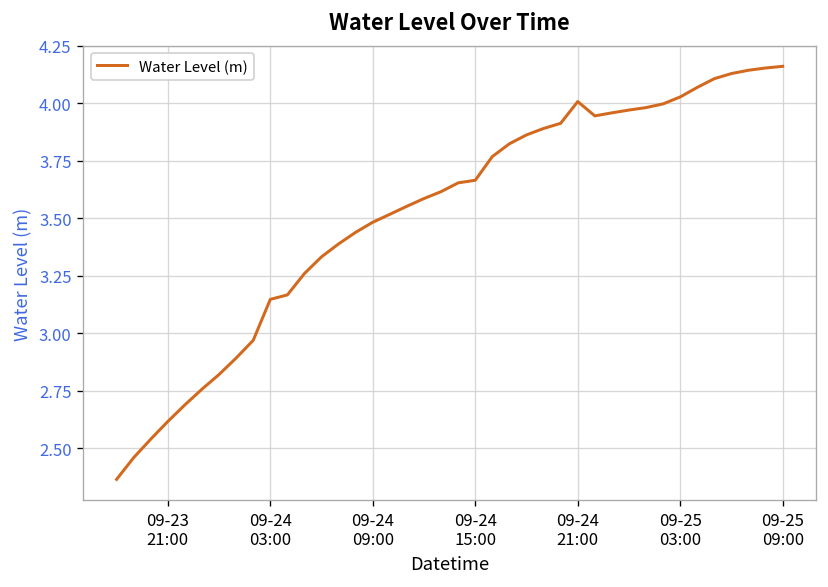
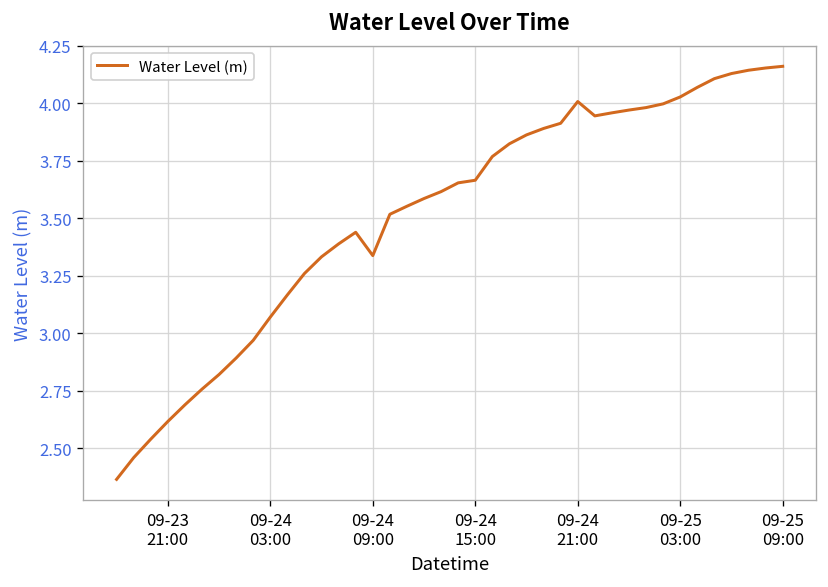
09-24 03:00: 3.15 -> 3.07
09-24 09:00: 3.48 -> 3.34
